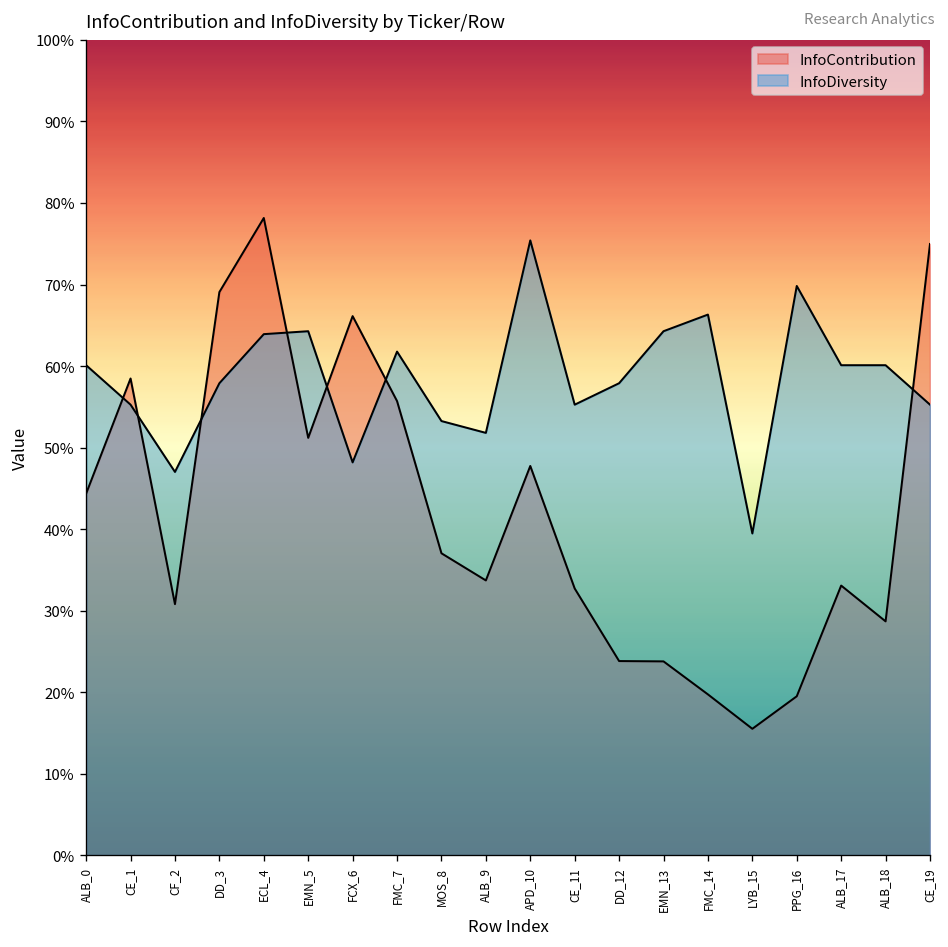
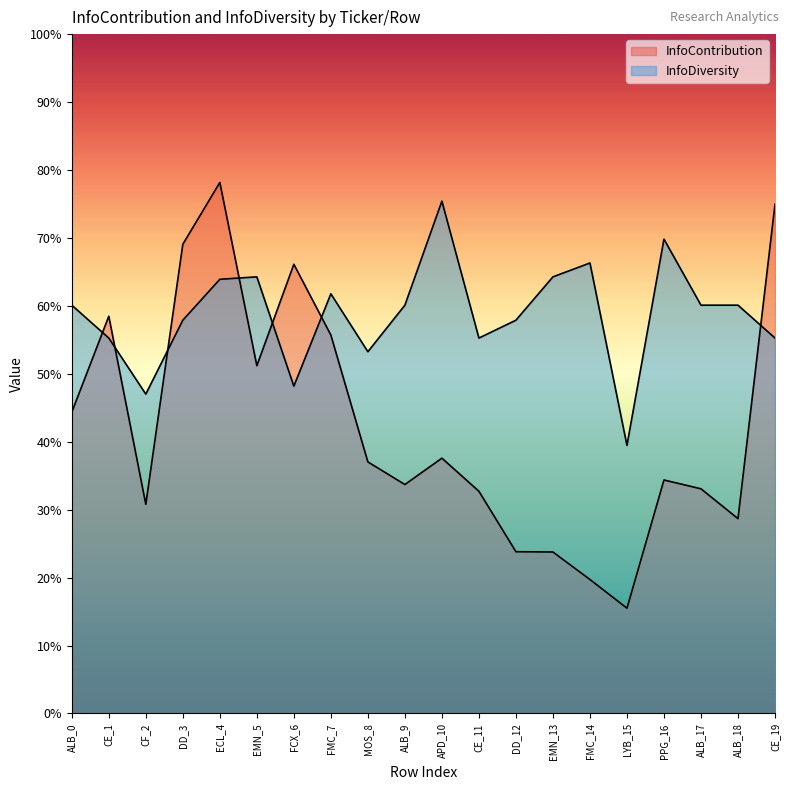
InfoDiversity, ALB_9: 52% -> 60%
InfoContribution, APD_10: 48% -> 38%
InfoContribution, PPG_16: 19% -> 34%
